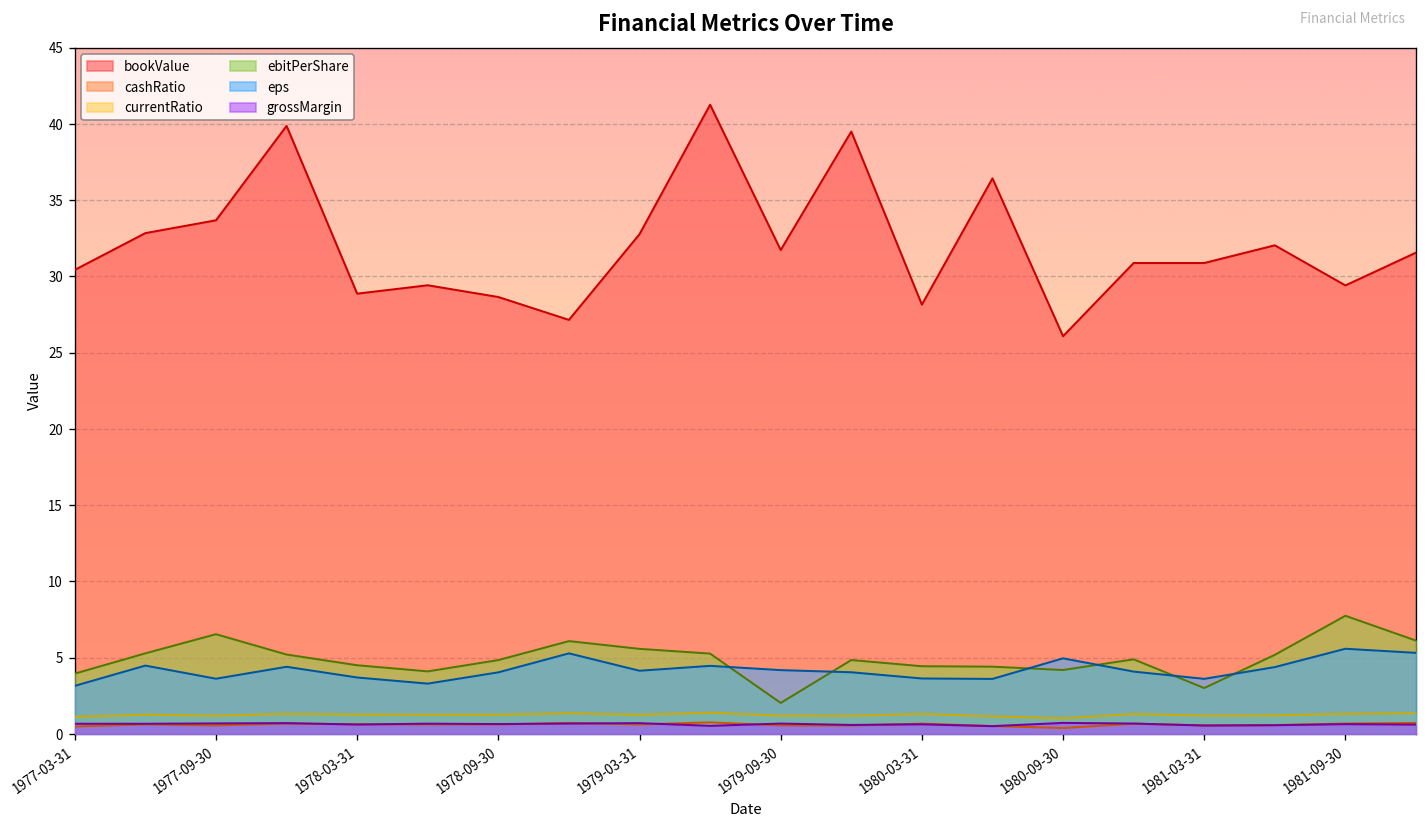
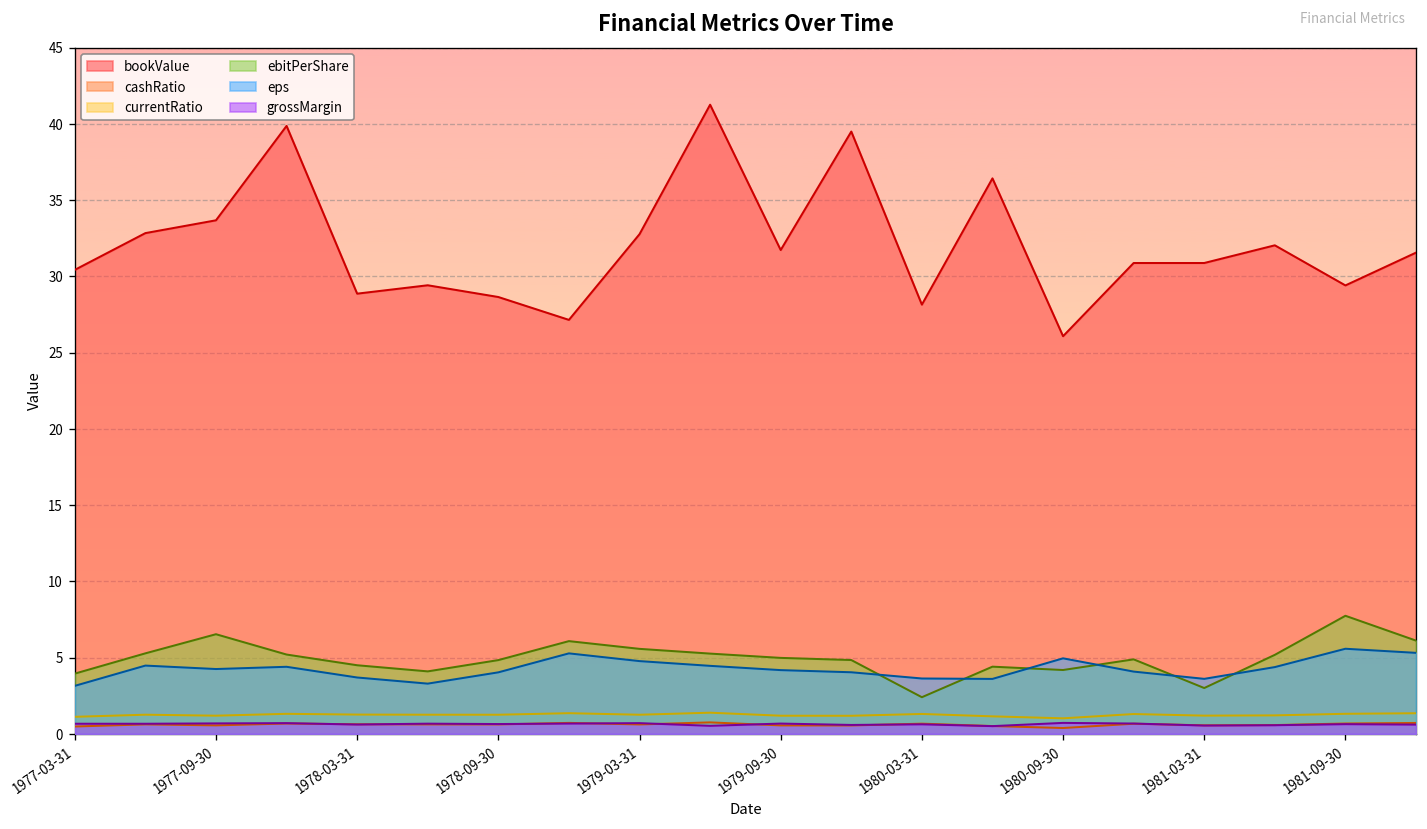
eps, 1977-09-30: 3.6 -> 4.3
eps, 1979-03-31: 4.1 -> 4.8
ebitPerShare, 1979-09-30: 2.0 -> 5.0
ebitPerShare, 1980-03-31: 4.4 -> 2.4
